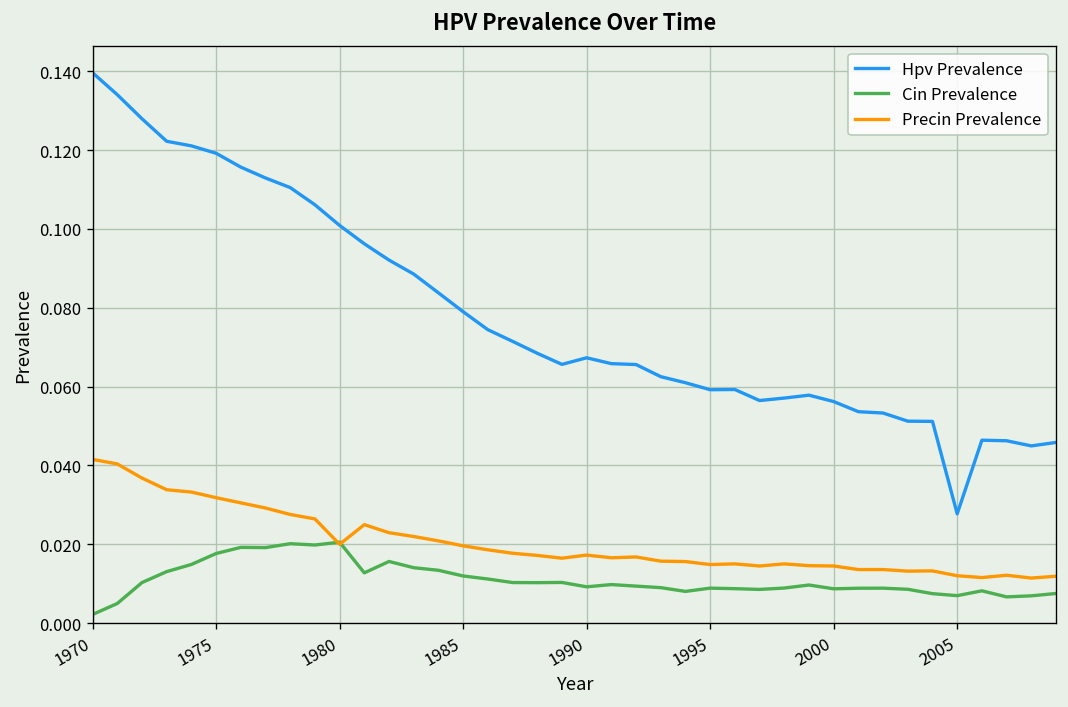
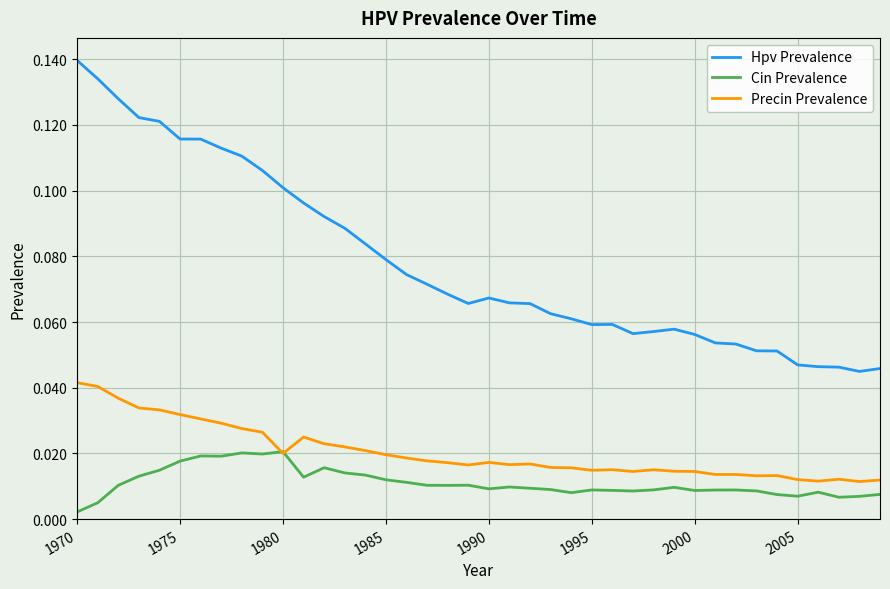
Hpv Prevalence, 1975: 0.119 -> 0.116
Hpv Prevalence, 2005: 0.028 -> 0.047
